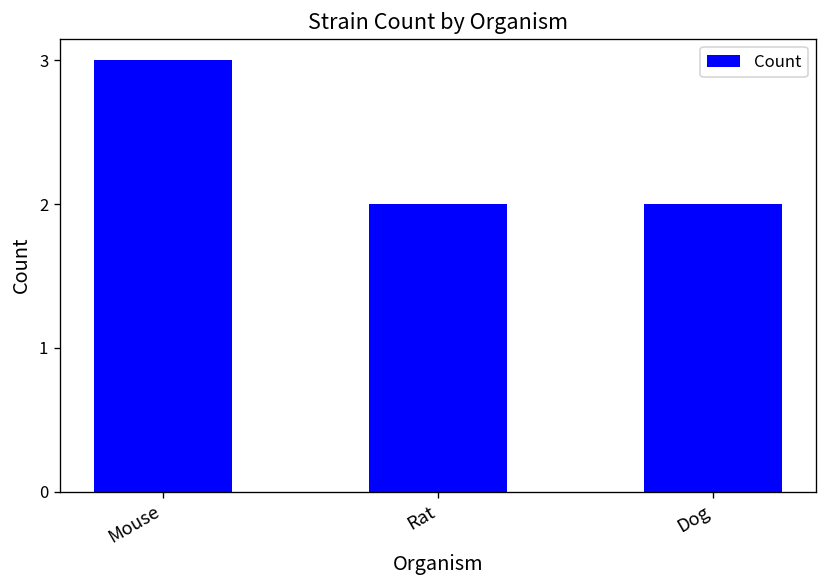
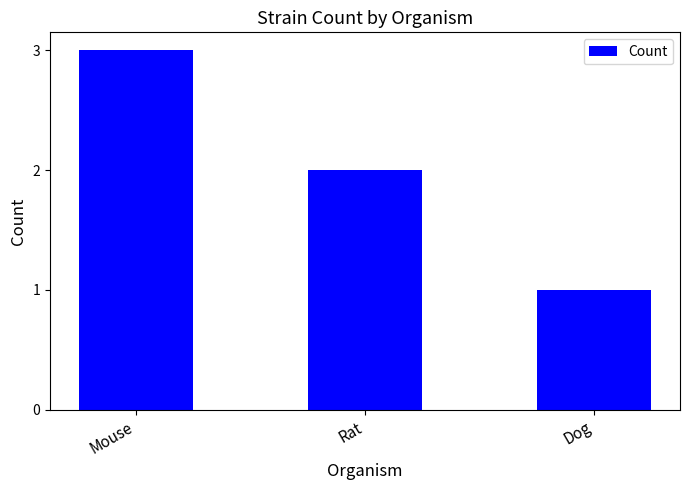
Dog: 2 -> 1
